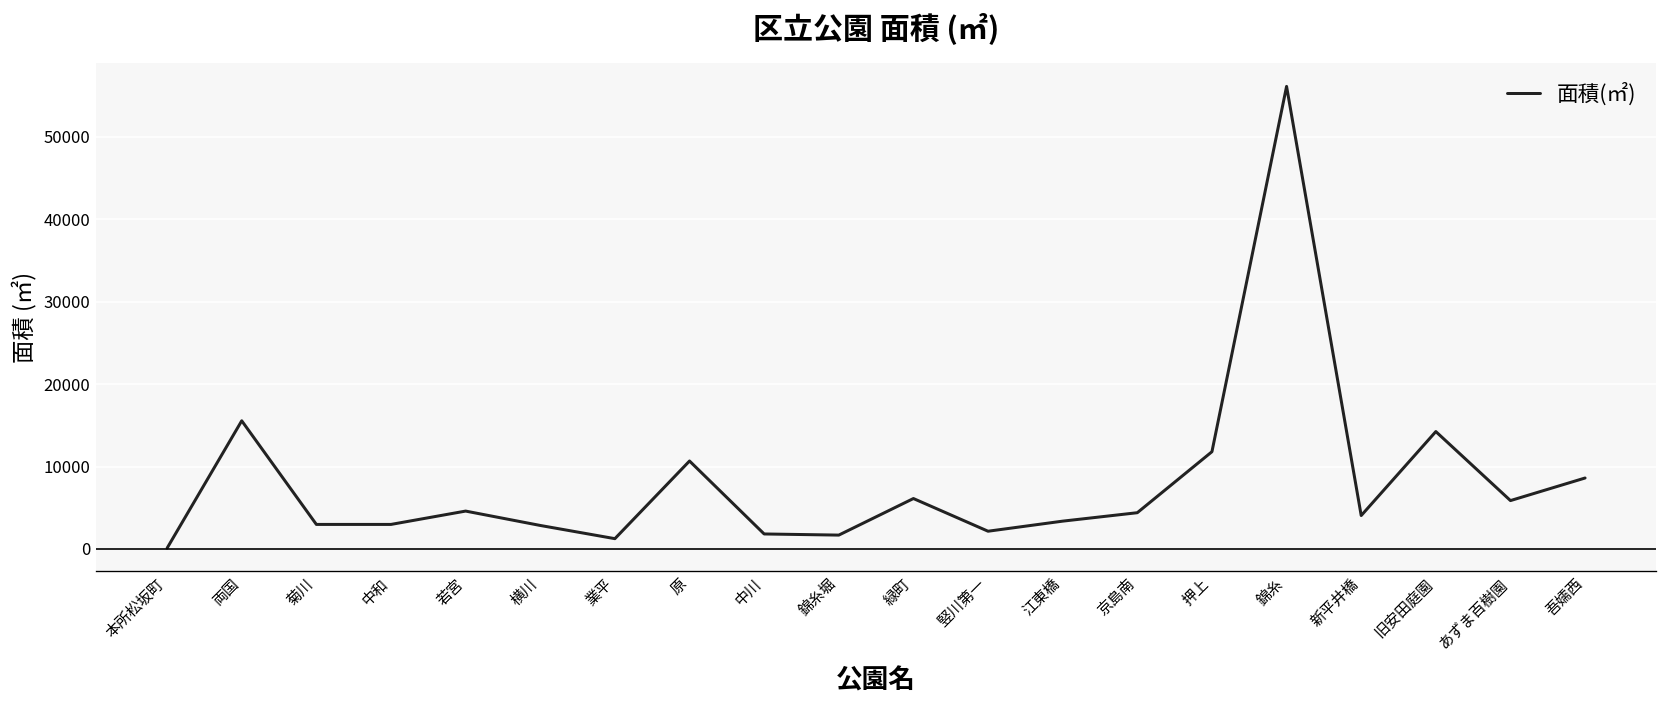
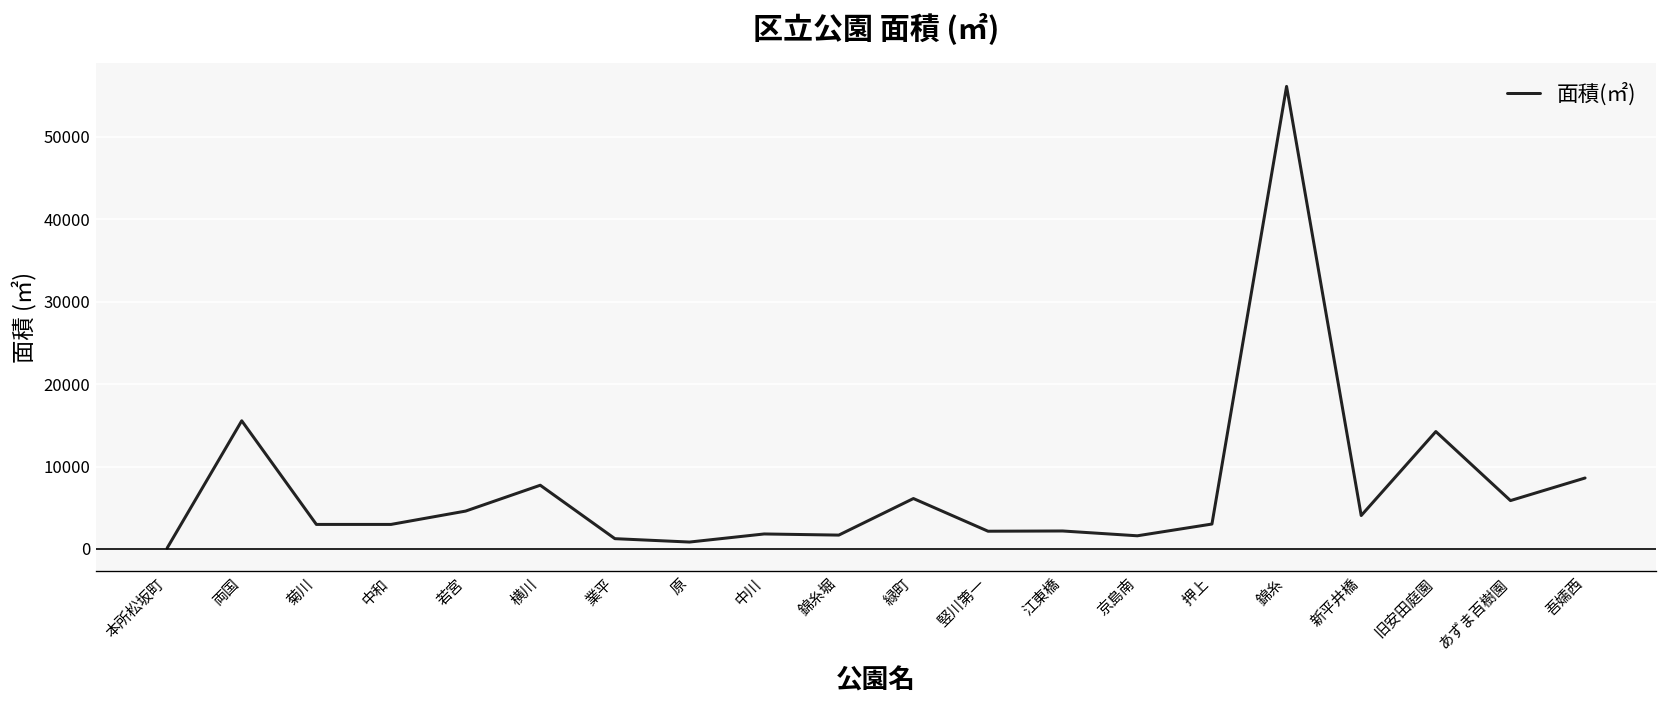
横川: 3000 -> 8000
原: 11000 -> 1000
江東橋: 3000 -> 2000
京島南: 4000 -> 2000
押上: 12000 -> 3000
